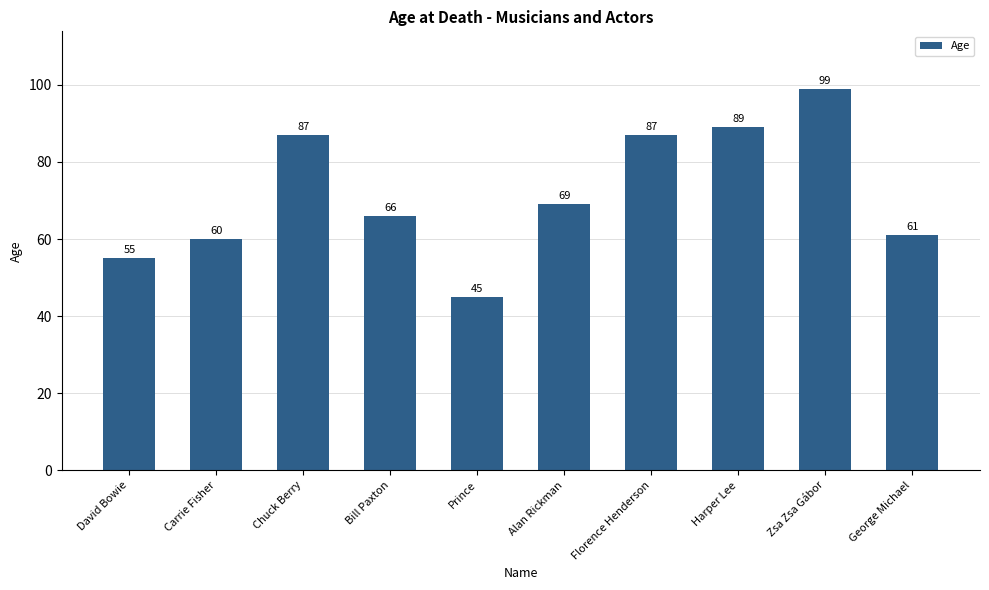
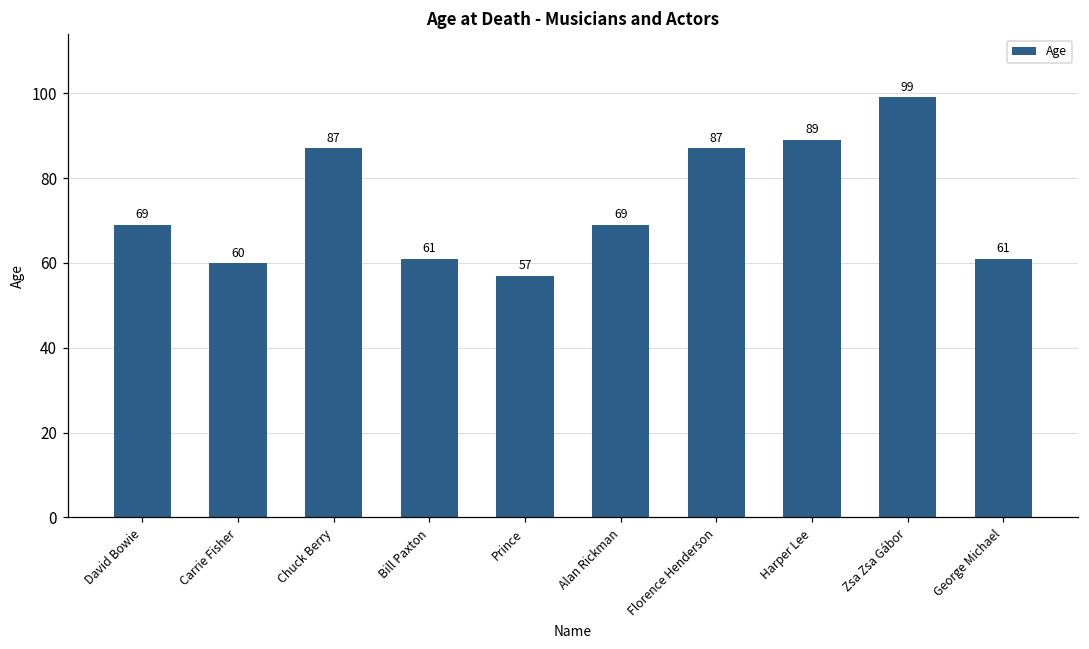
David Bowie: 55 -> 69
Bill Paxton: 66 -> 61
Prince: 45 -> 57
